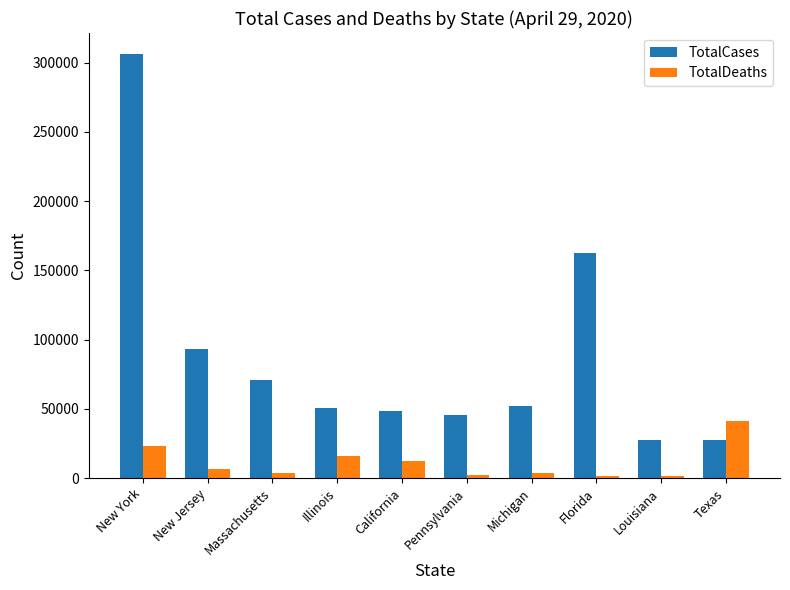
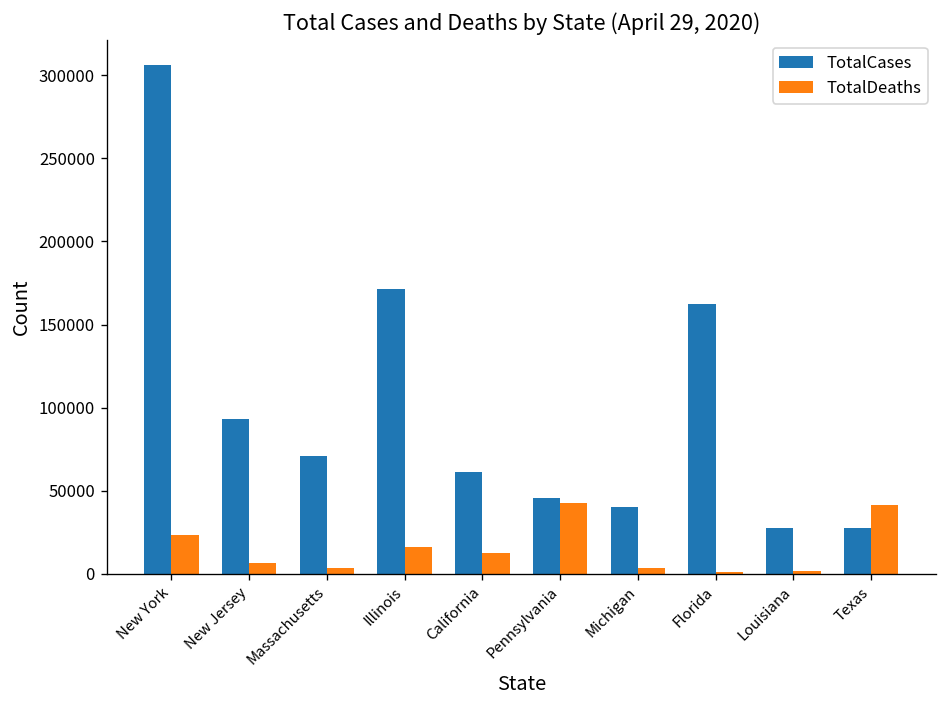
TotalCases, Illinois: 50000 -> 171000
TotalCases, California: 49000 -> 61000
TotalDeaths, Pennsylvania: 2000 -> 43000
TotalCases, Michigan: 52000 -> 40000
